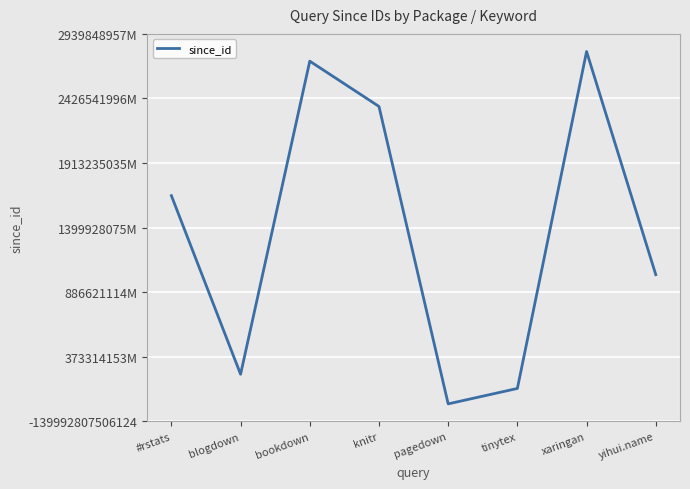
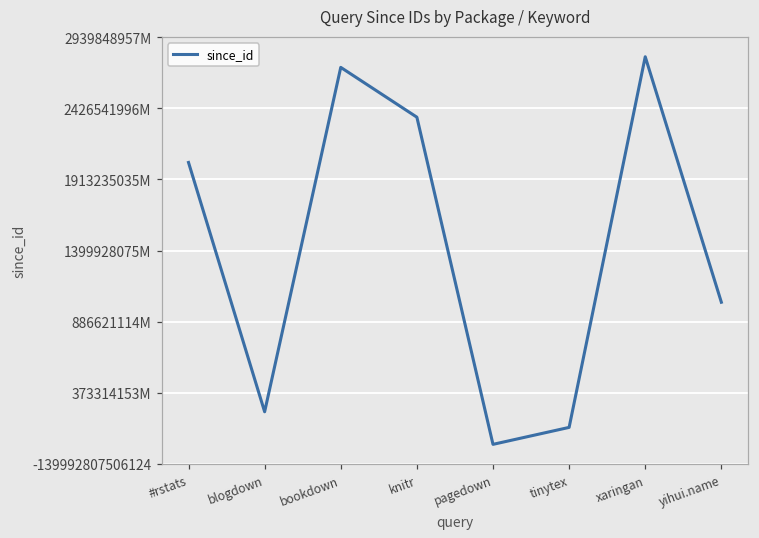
#rstats: 1650000000000000 -> 2040000000000000
